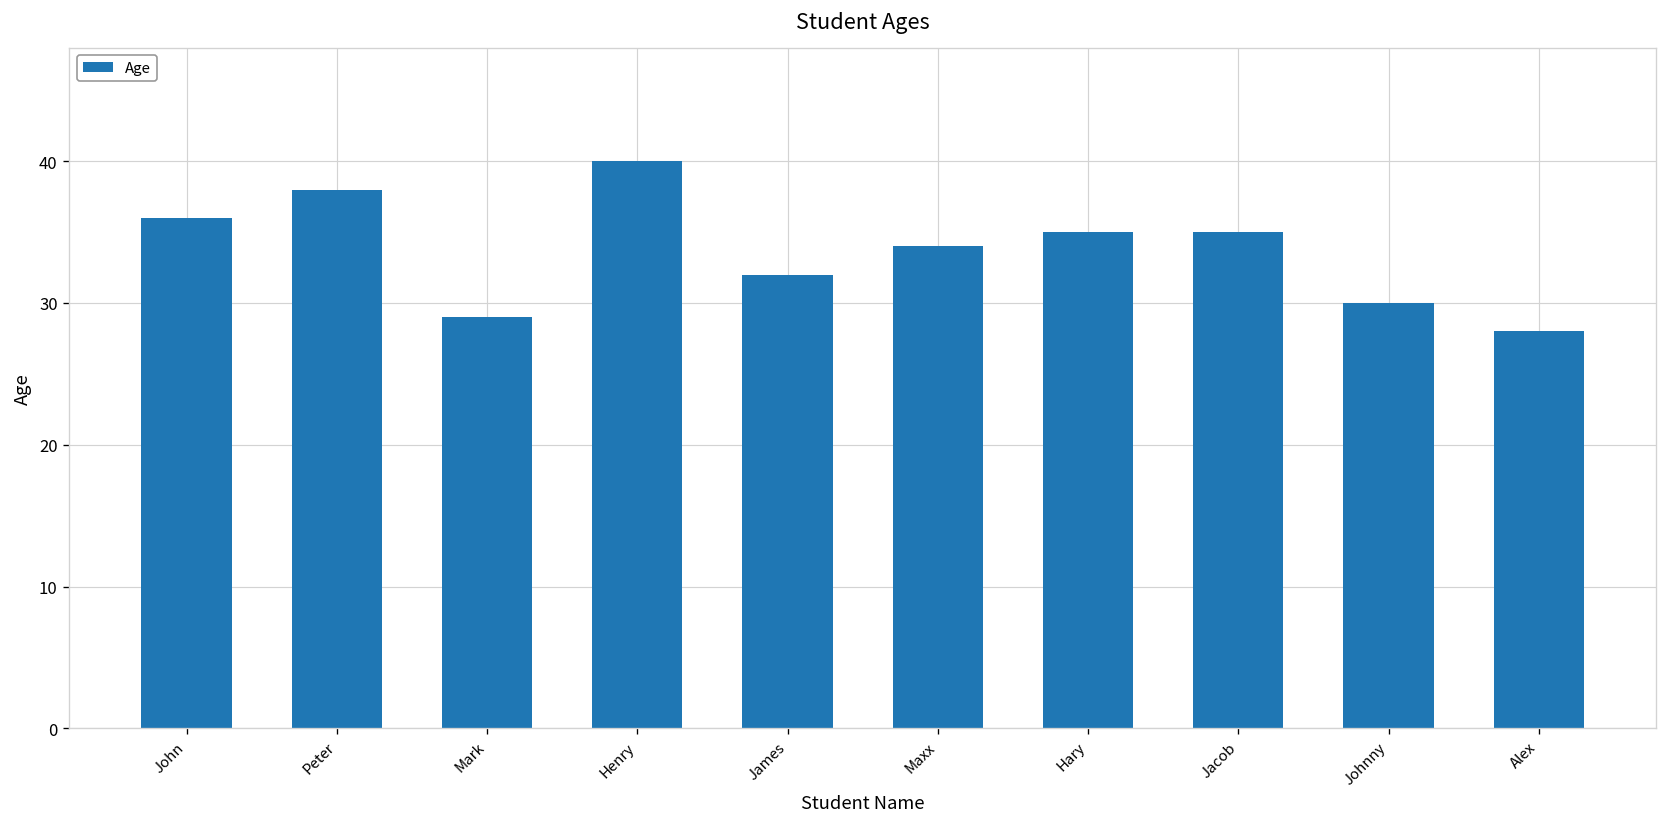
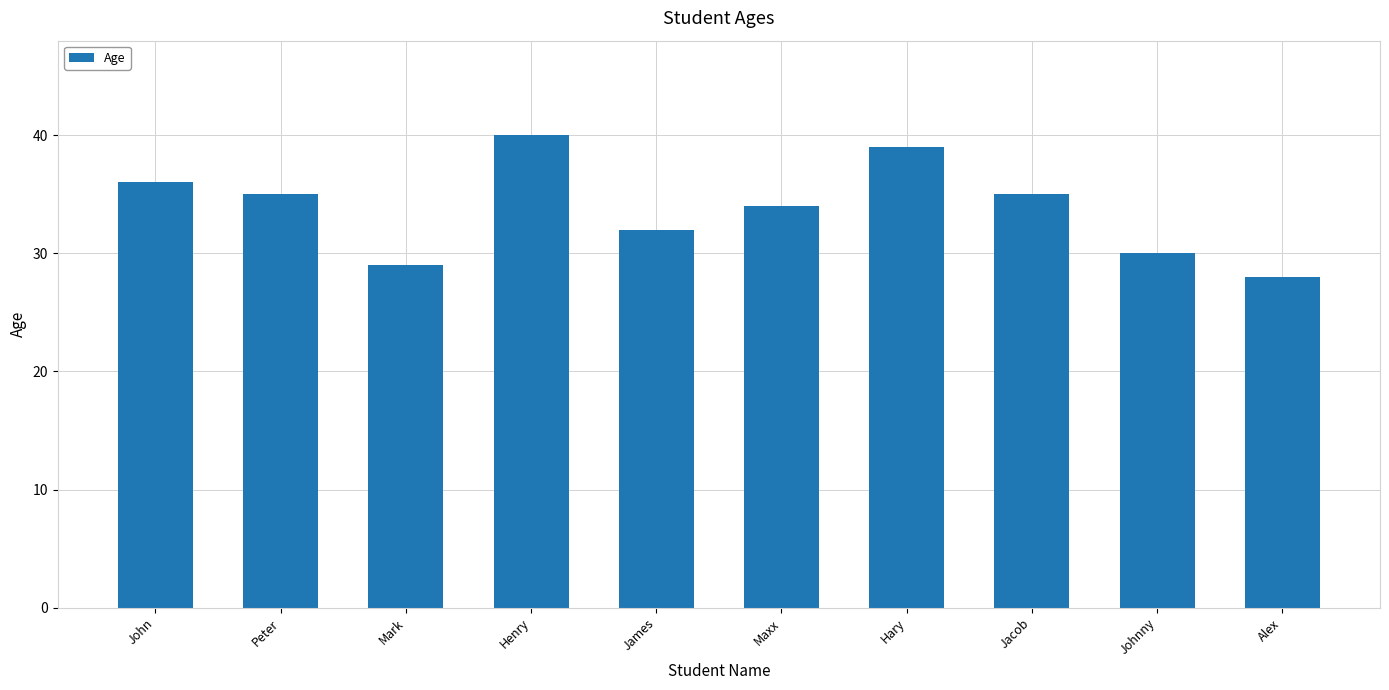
Peter: 38 -> 35
Hary: 35 -> 39
